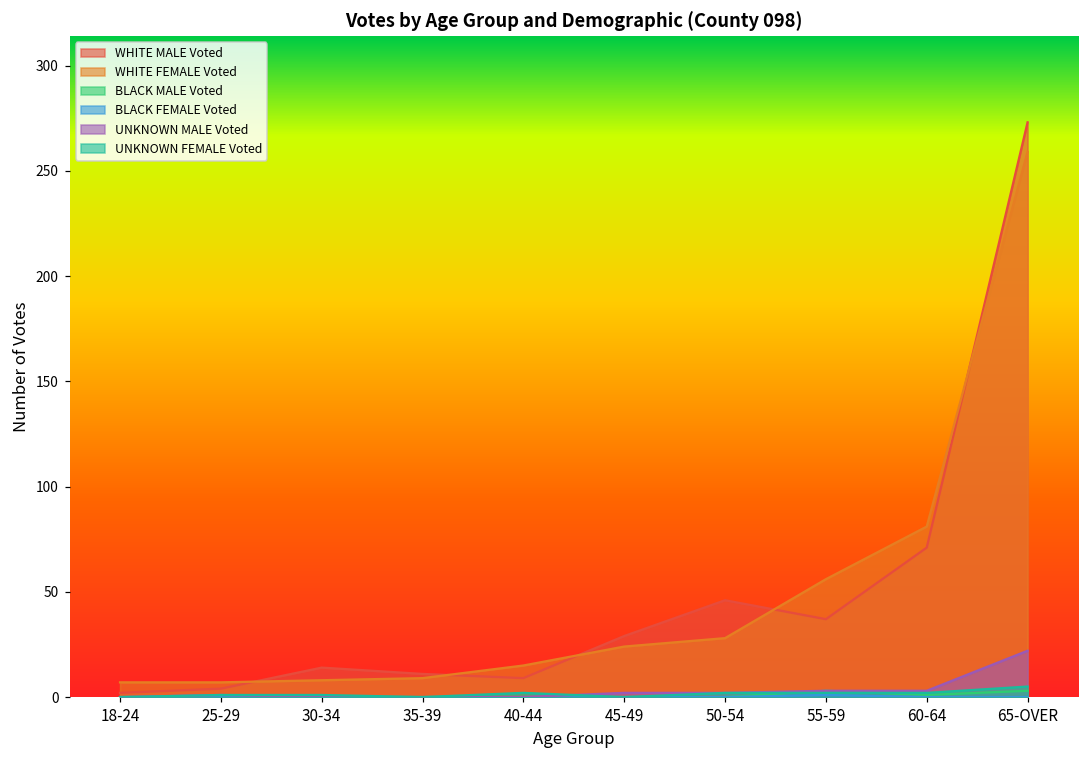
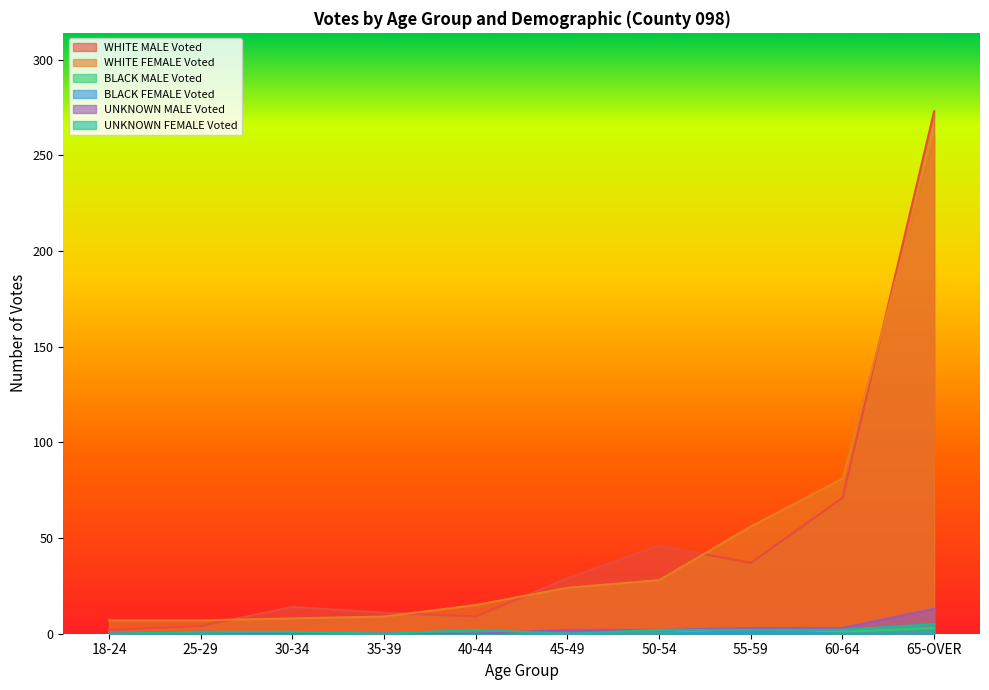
UNKNOWN MALE Voted, 65-OVER: 22 -> 13
